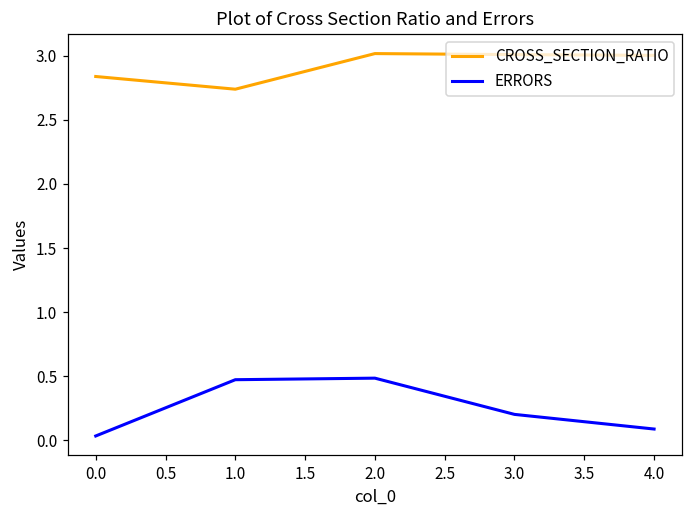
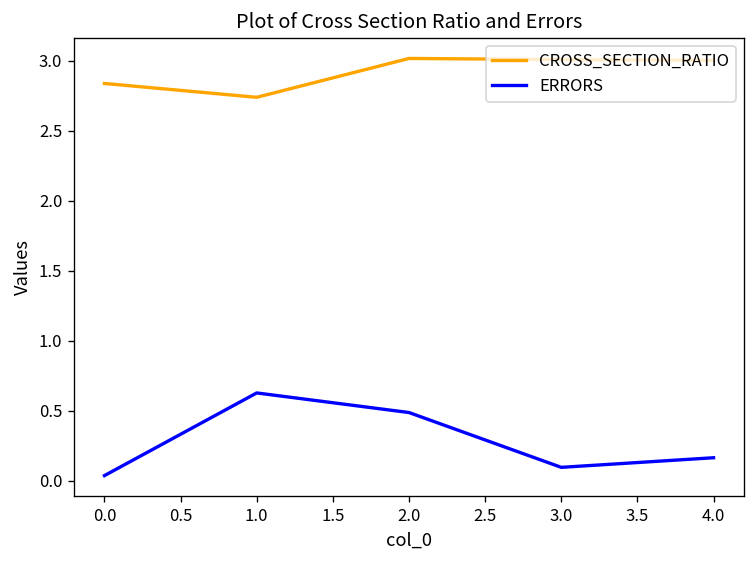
ERRORS, 1.0: 0.47 -> 0.63
ERRORS, 3.0: 0.20 -> 0.09
ERRORS, 4.0: 0.09 -> 0.16
